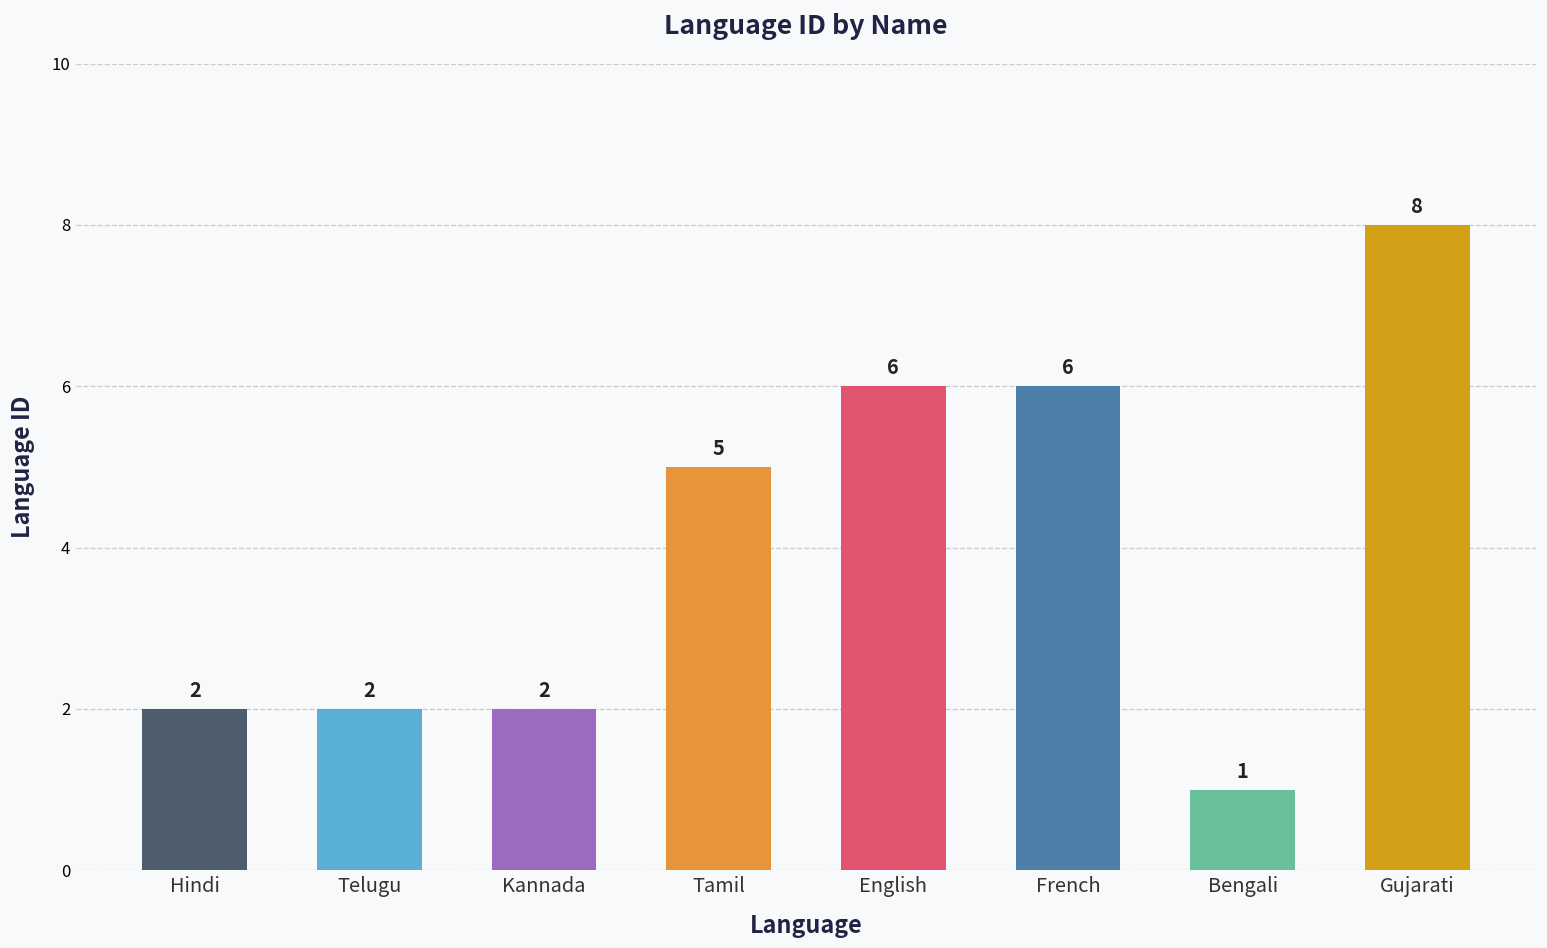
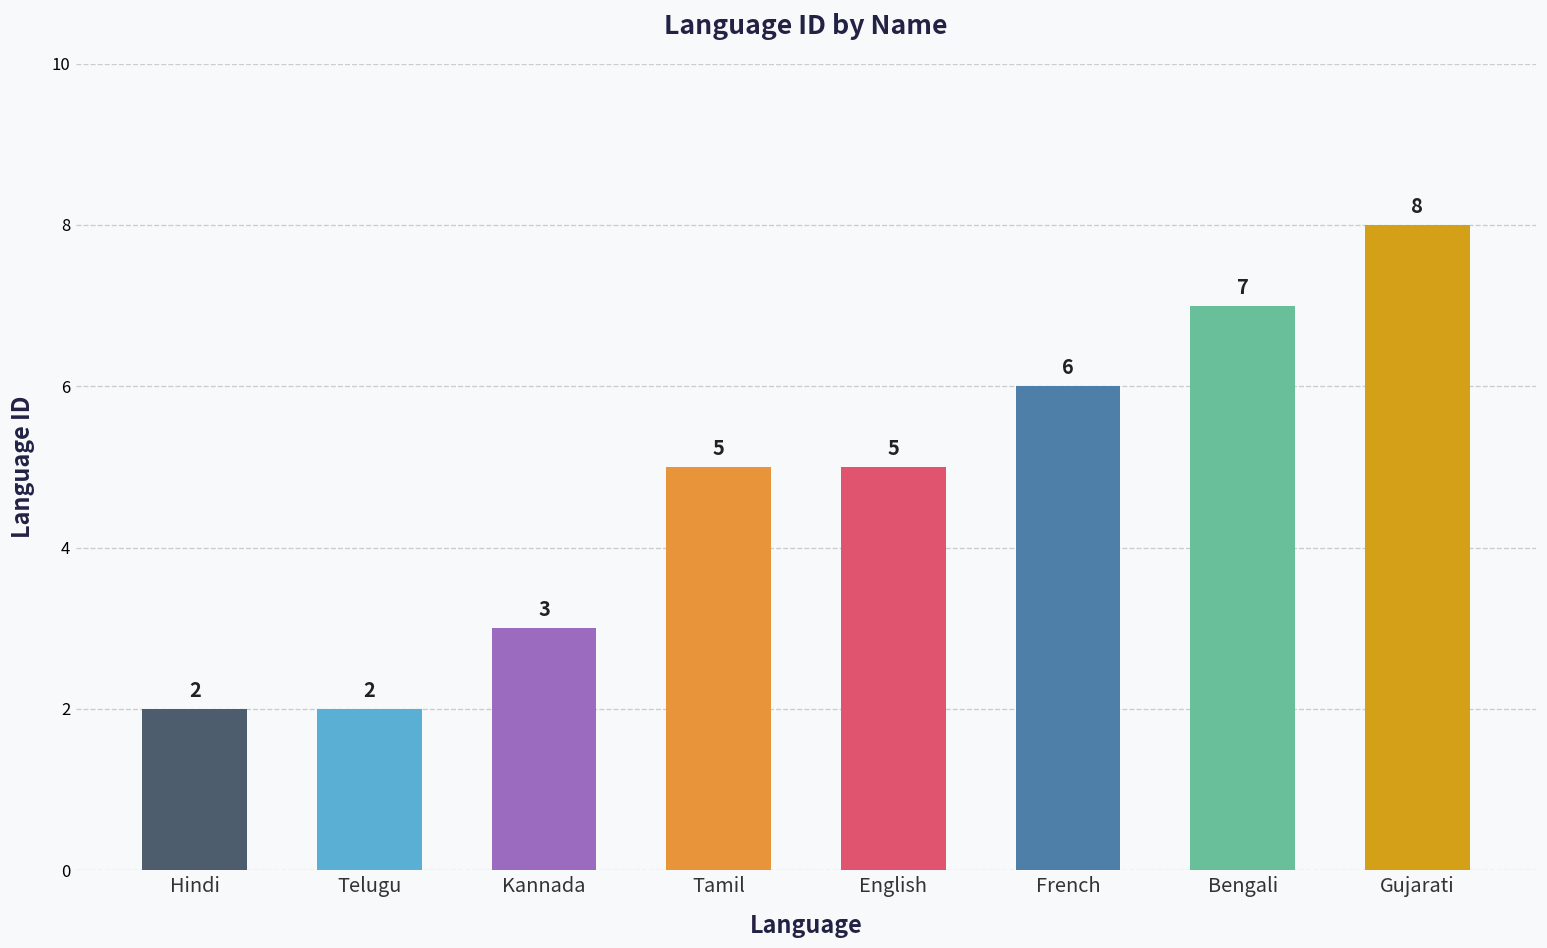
Kannada: 2 -> 3
English: 6 -> 5
Bengali: 1 -> 7
